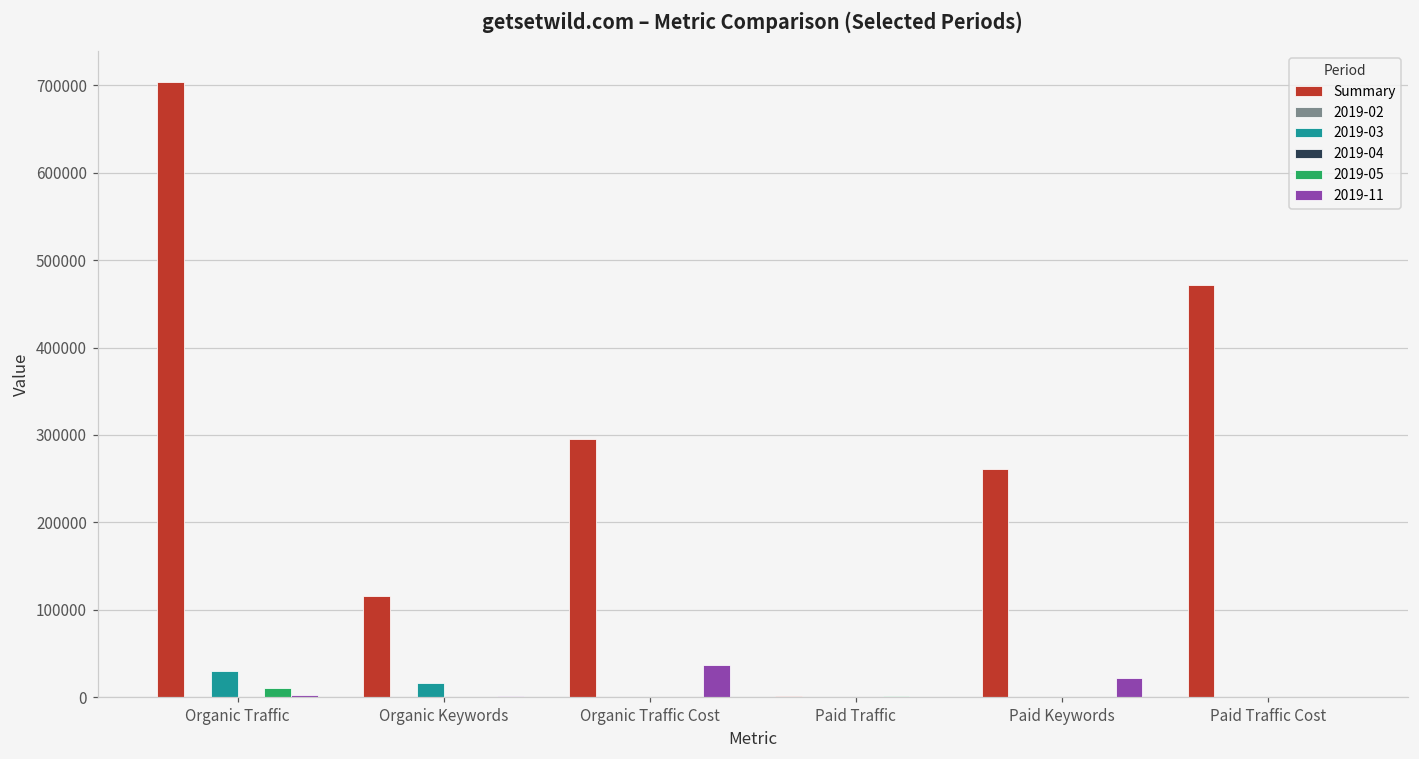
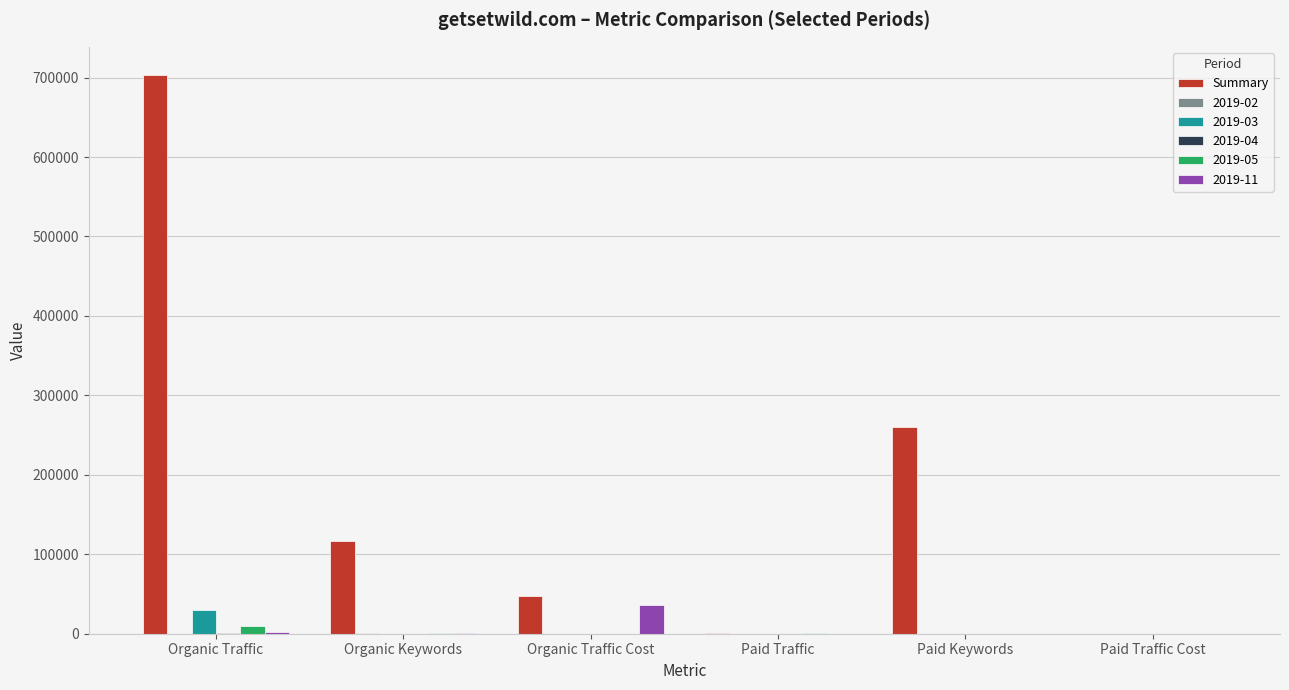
2019-03, Organic Keywords: 20000 -> 0
Summary, Organic Traffic Cost: 300000 -> 50000
2019-11, Paid Keywords: 20000 -> 0
Summary, Paid Traffic Cost: 470000 -> 0
